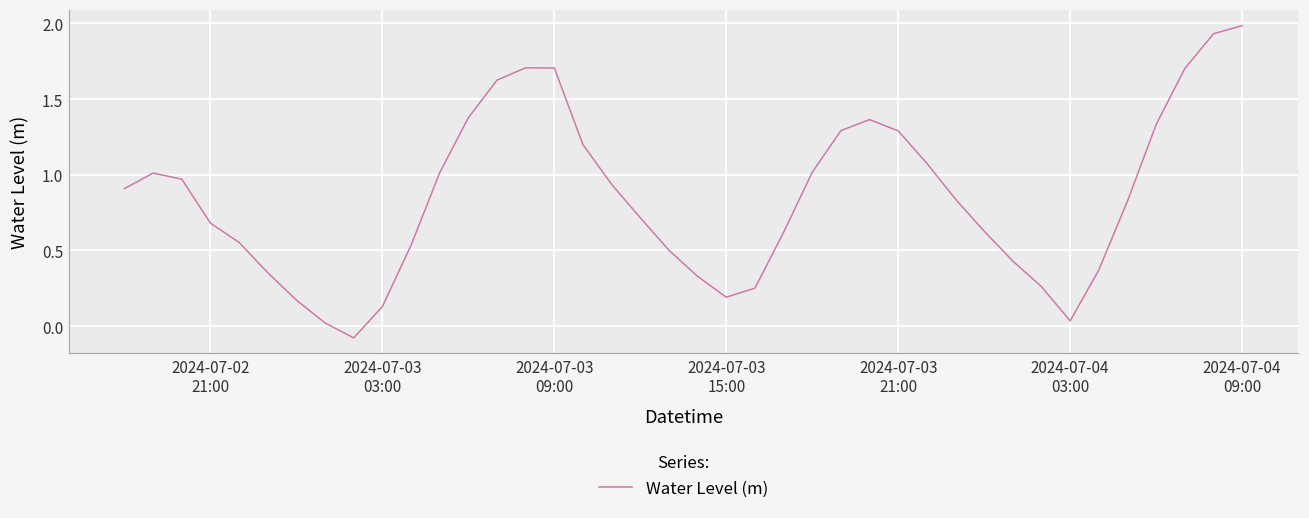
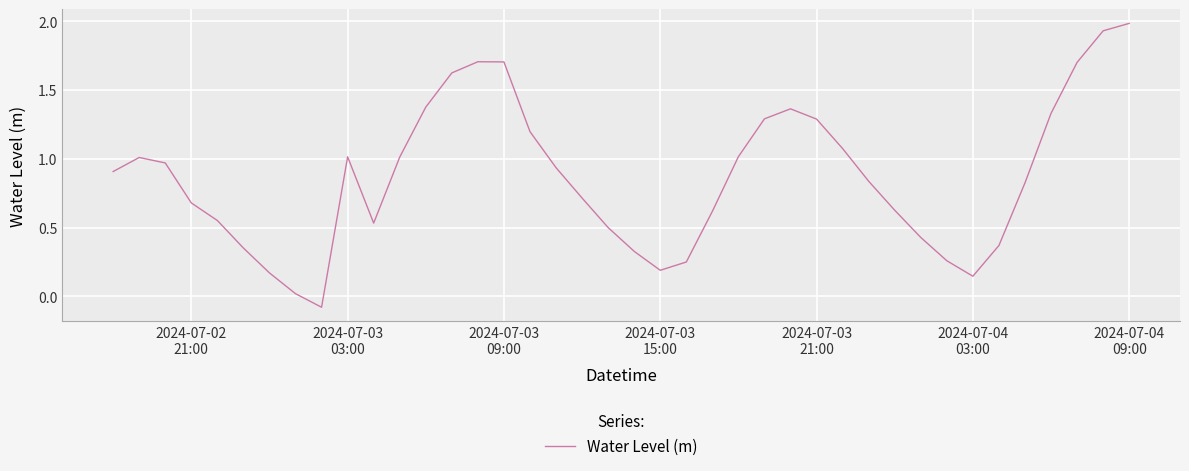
2024-07-03 03:00: 0.13 -> 1.02
2024-07-04 03:00: 0.03 -> 0.15
